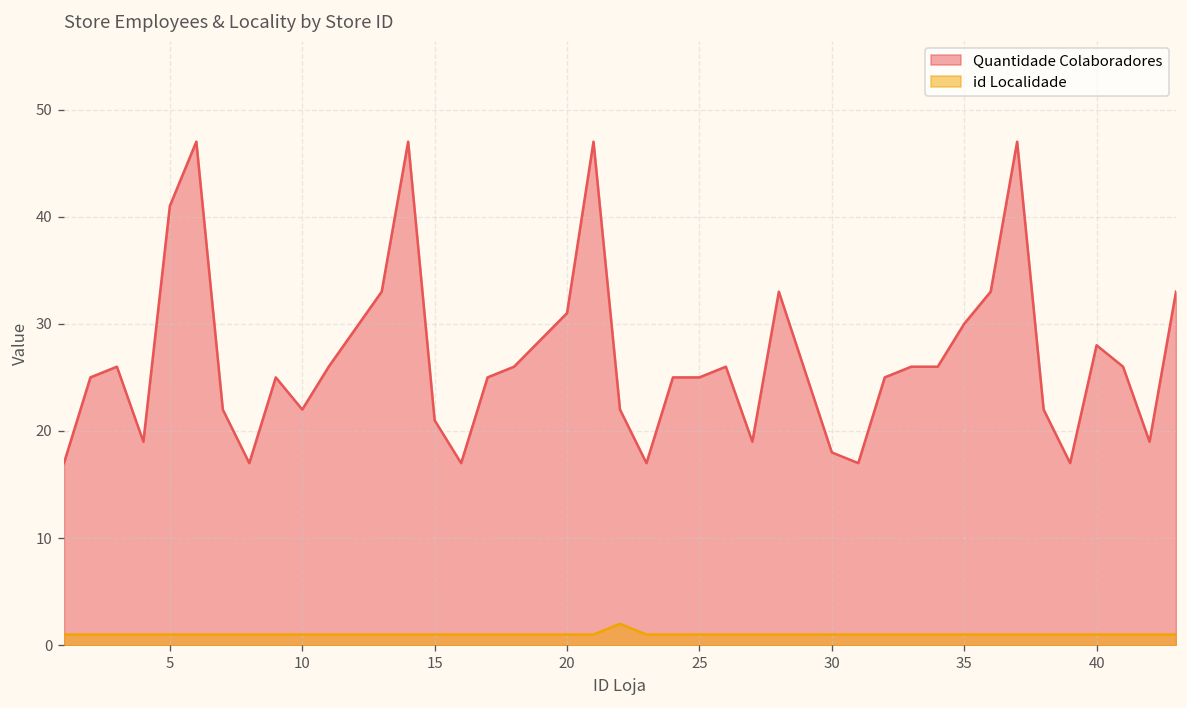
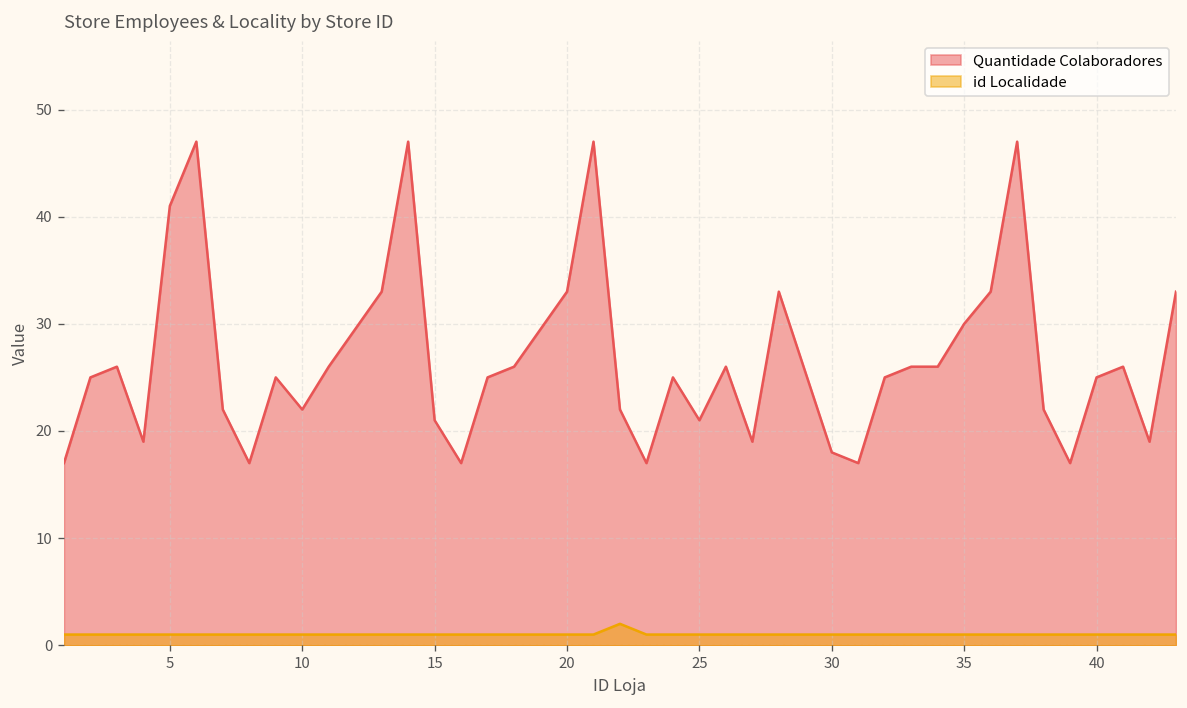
Quantidade Colaboradores, 20: 31 -> 33
Quantidade Colaboradores, 25: 25 -> 21
Quantidade Colaboradores, 40: 28 -> 25
